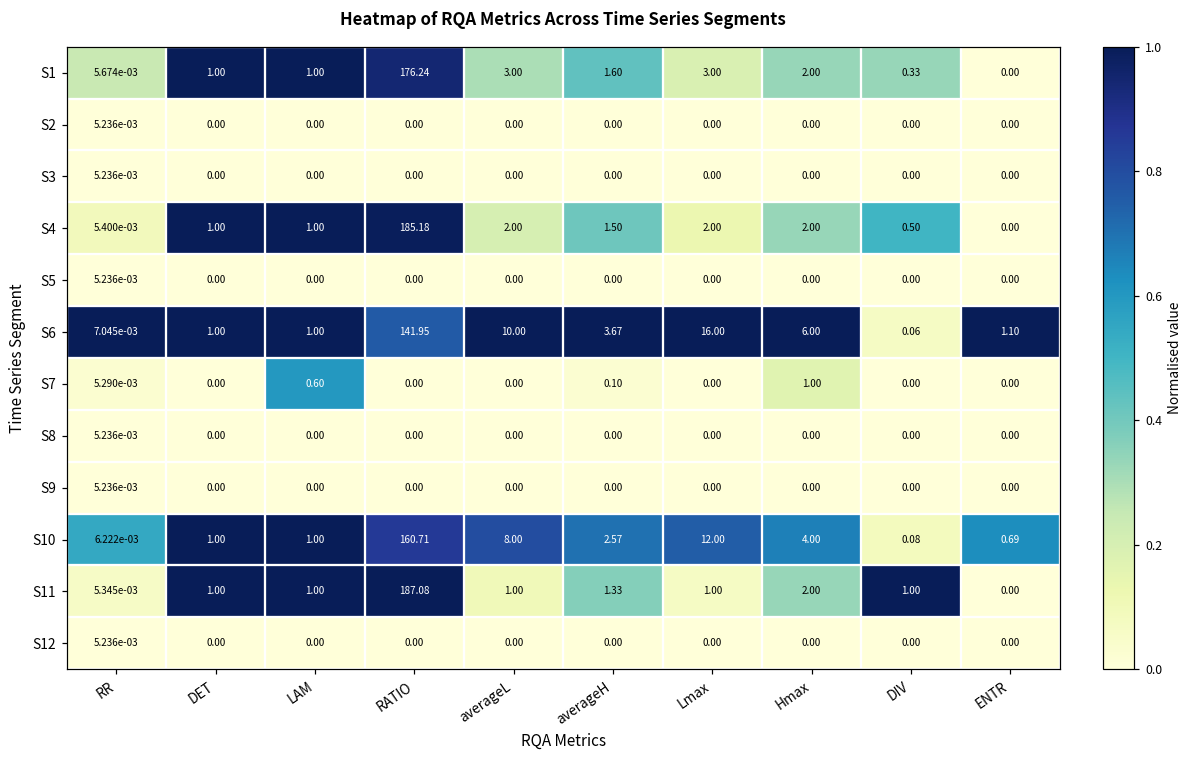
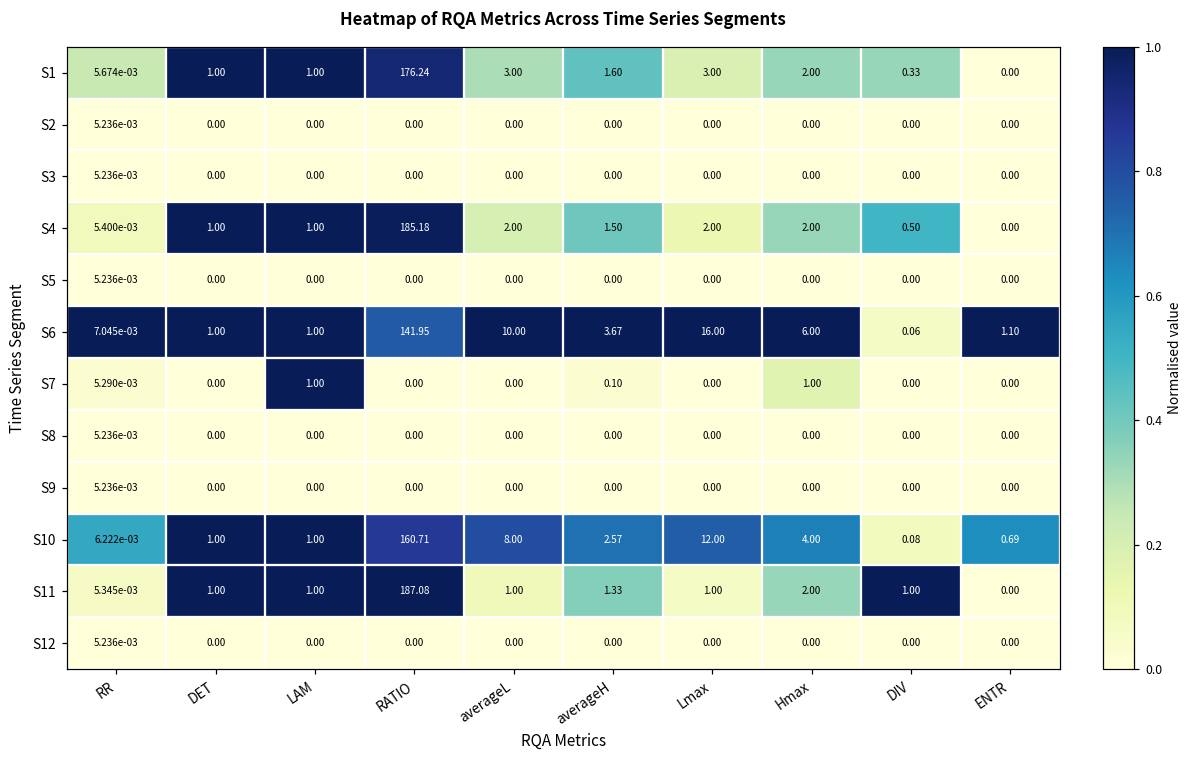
S7, LAM: 0.60 -> 1.00
